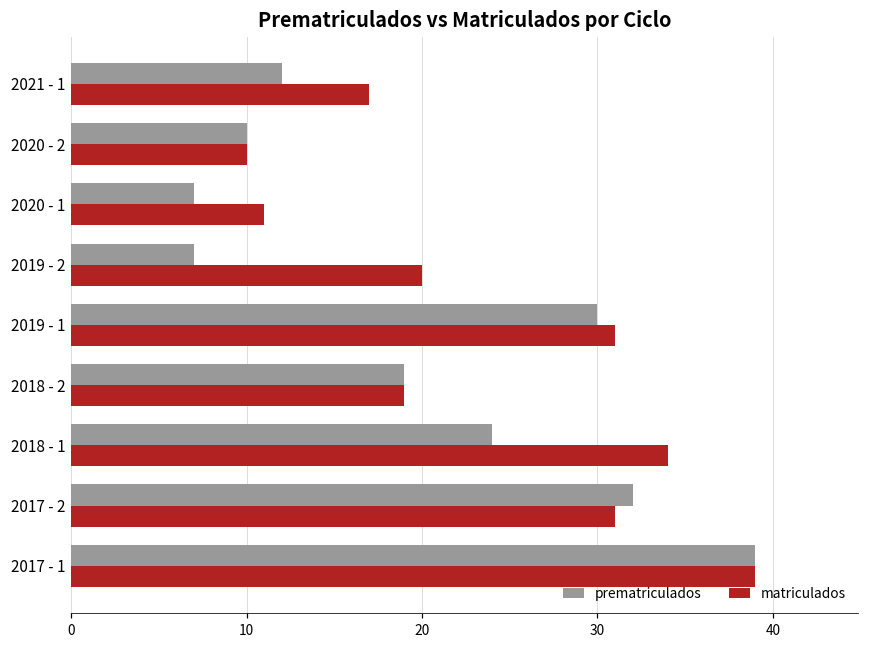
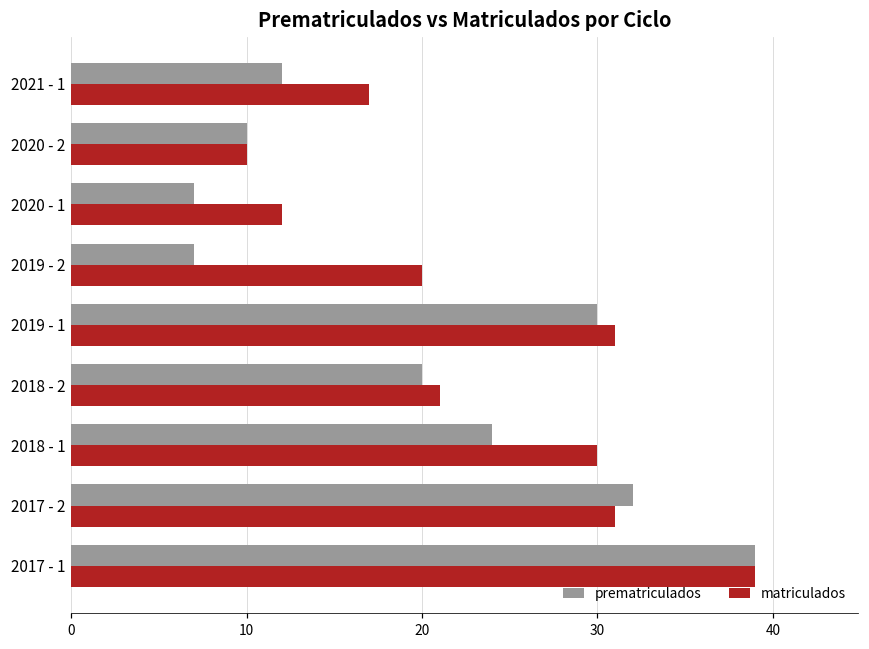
matriculados, 2020 - 1: 11 -> 12
prematriculados, 2018 - 2: 19 -> 20
matriculados, 2018 - 2: 19 -> 21
matriculados, 2018 - 1: 34 -> 30
